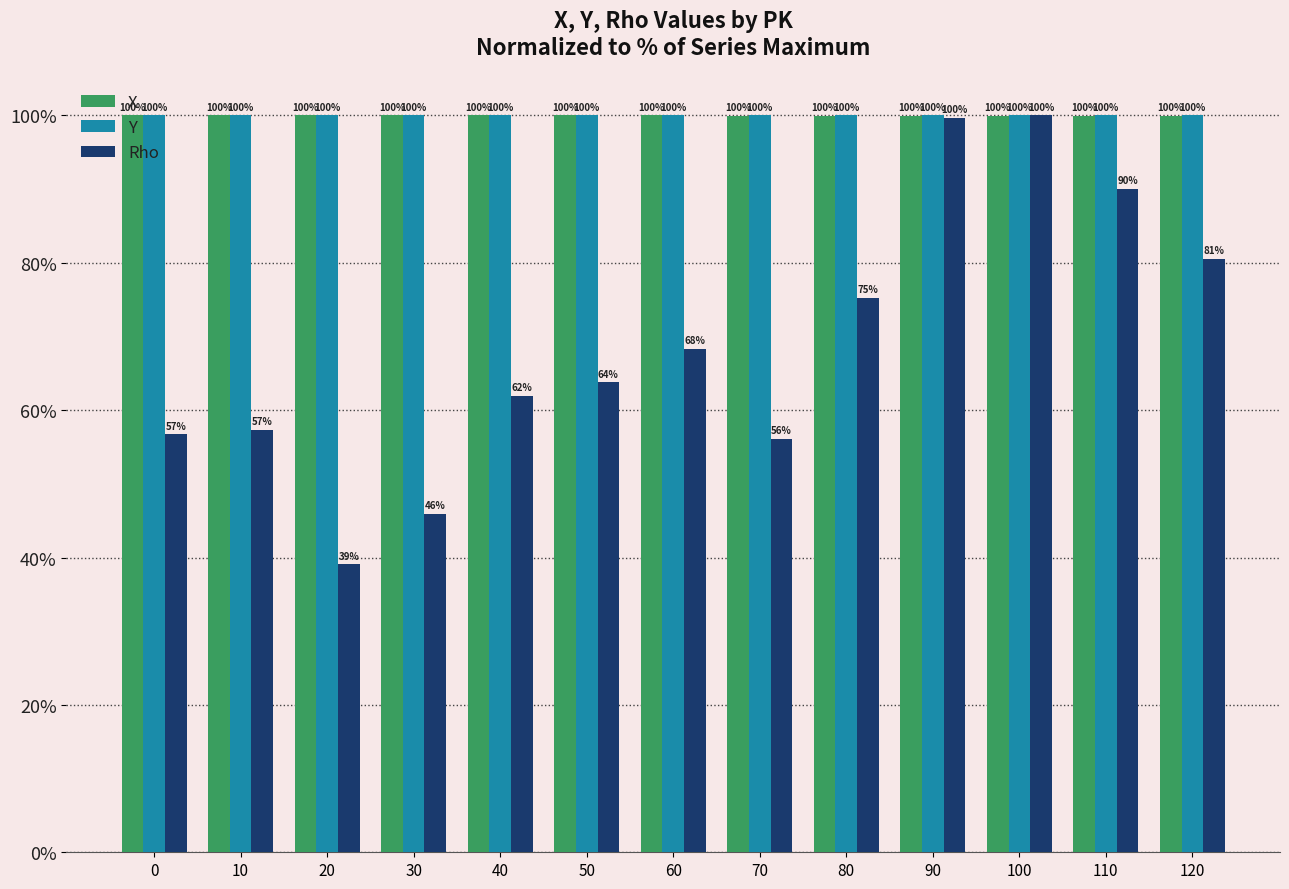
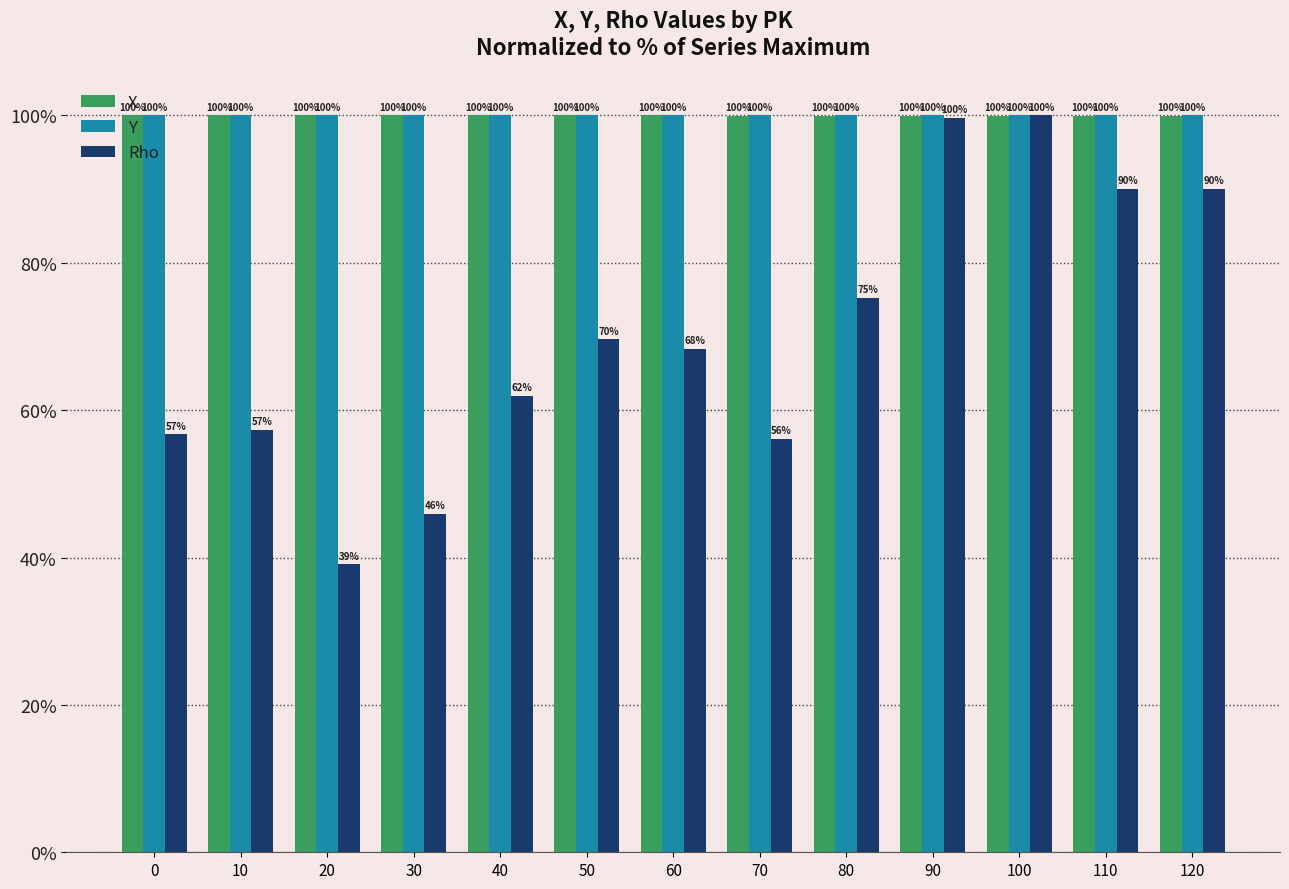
Rho, 50: 64% -> 70%
Rho, 120: 81% -> 90%
